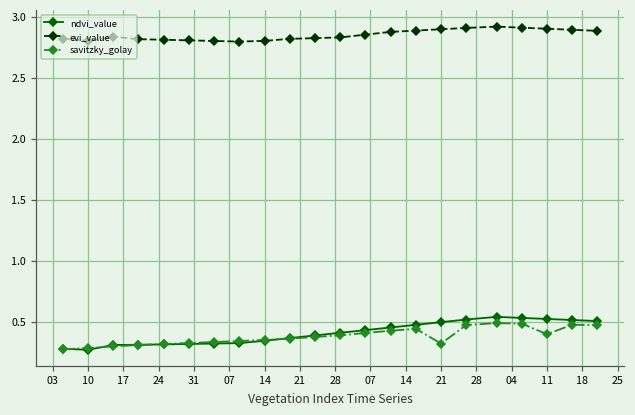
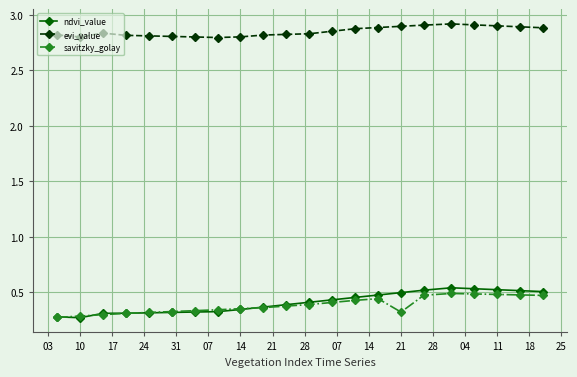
savitzky_golay, 11: 0.40 -> 0.48
